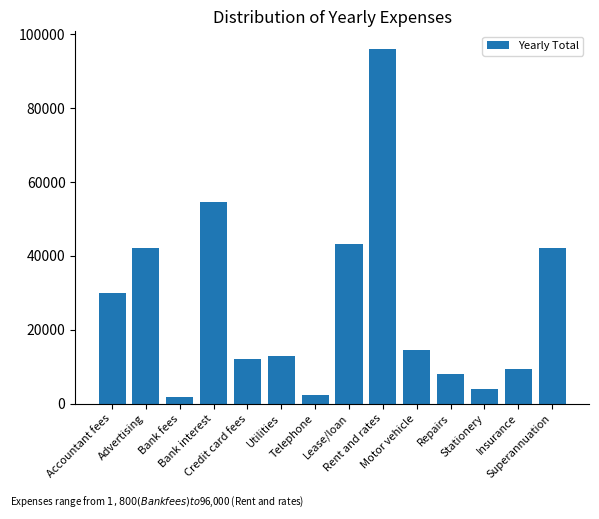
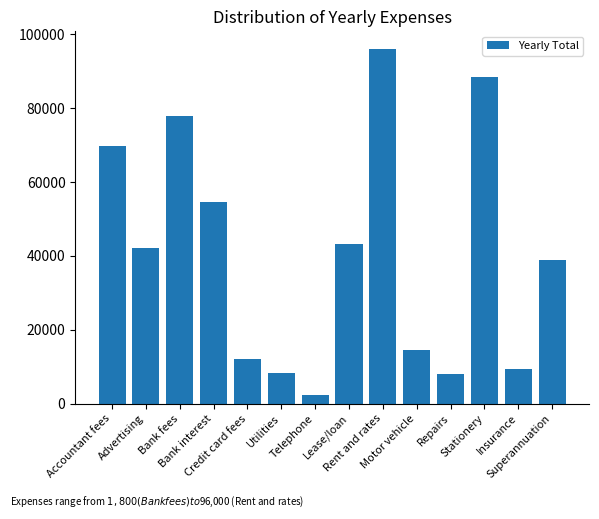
Accountant fees: 30000 -> 70000
Bank fees: 2000 -> 78000
Utilities: 13000 -> 8000
Stationery: 4000 -> 89000
Superannuation: 42000 -> 39000
